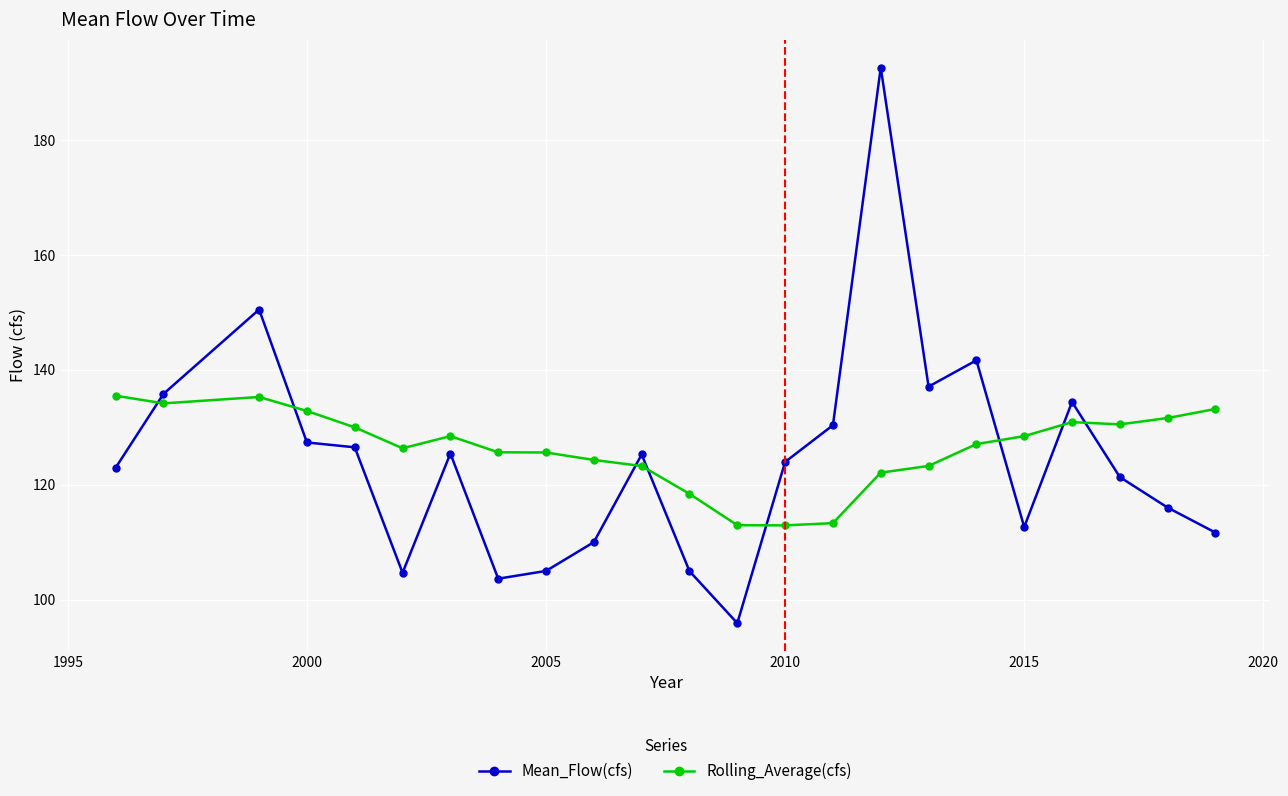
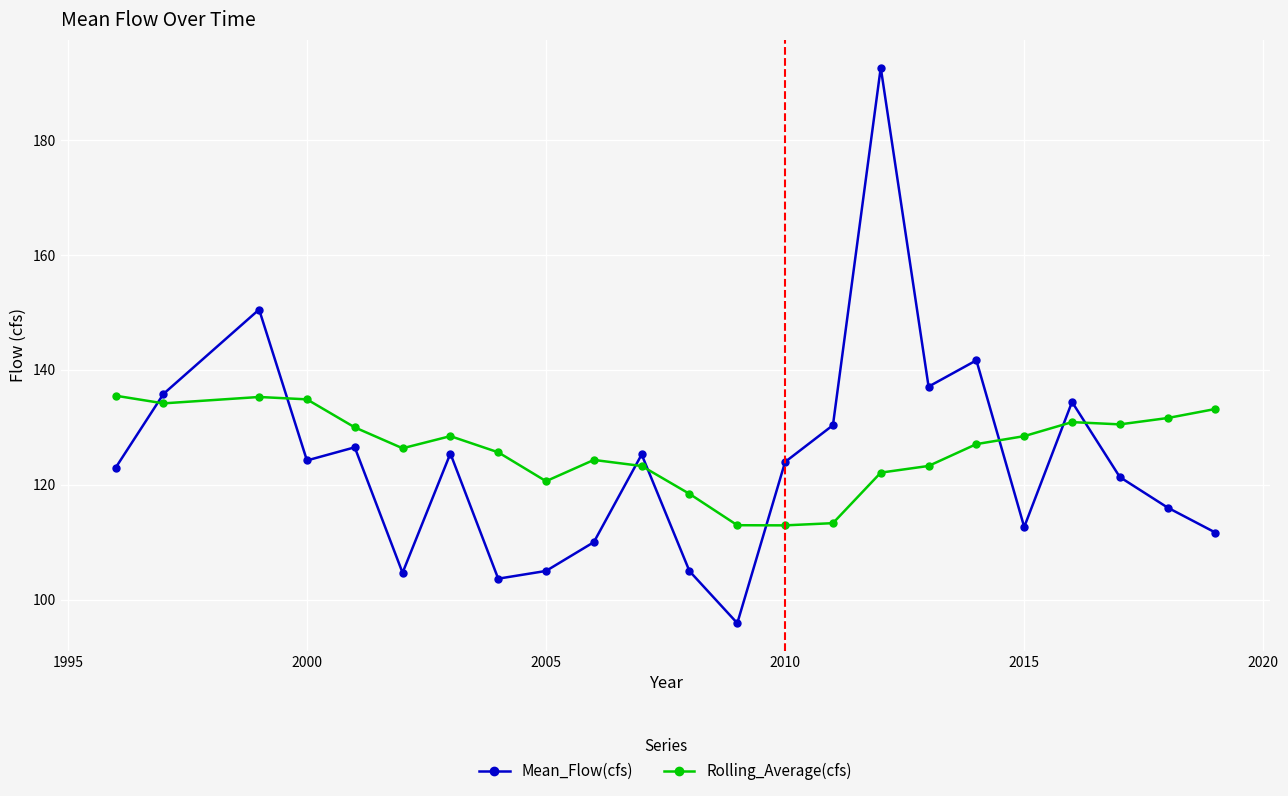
Mean_Flow(cfs), 2000: 127 -> 124
Rolling_Average(cfs), 2000: 133 -> 135
Rolling_Average(cfs), 2005: 126 -> 121
